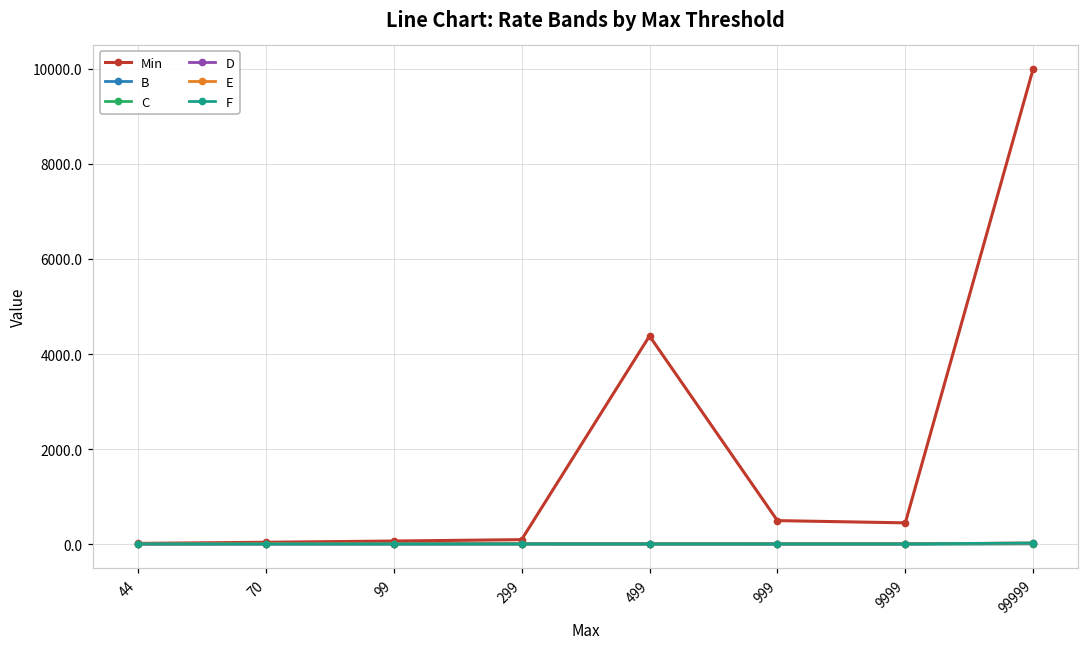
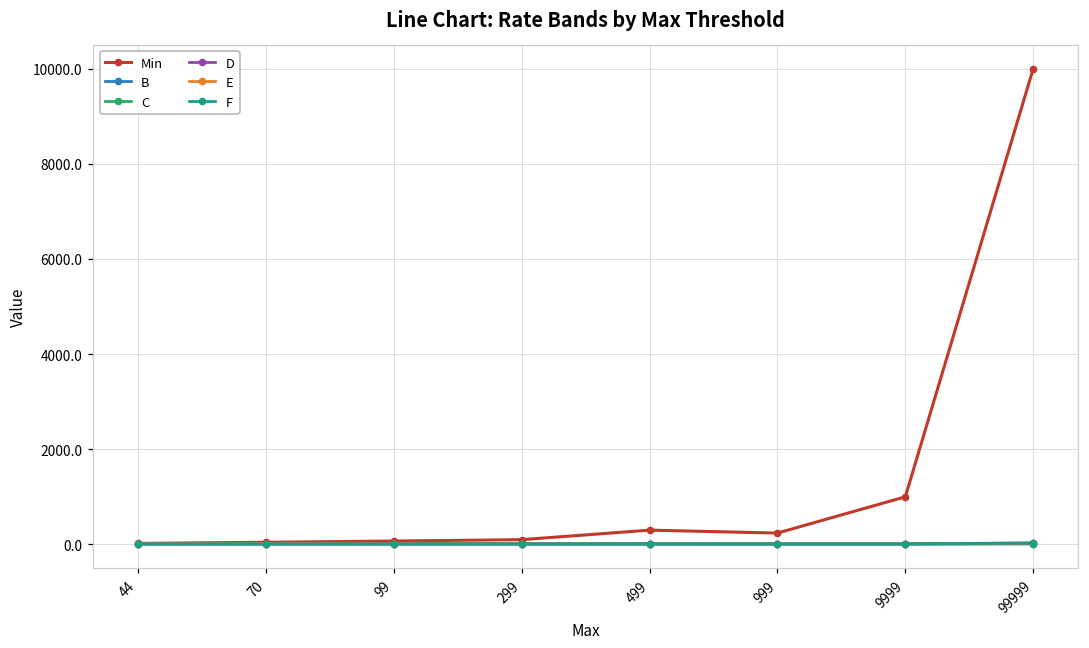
Min, 499: 4400 -> 300
Min, 999: 500 -> 200
Min, 9999: 500 -> 1000
